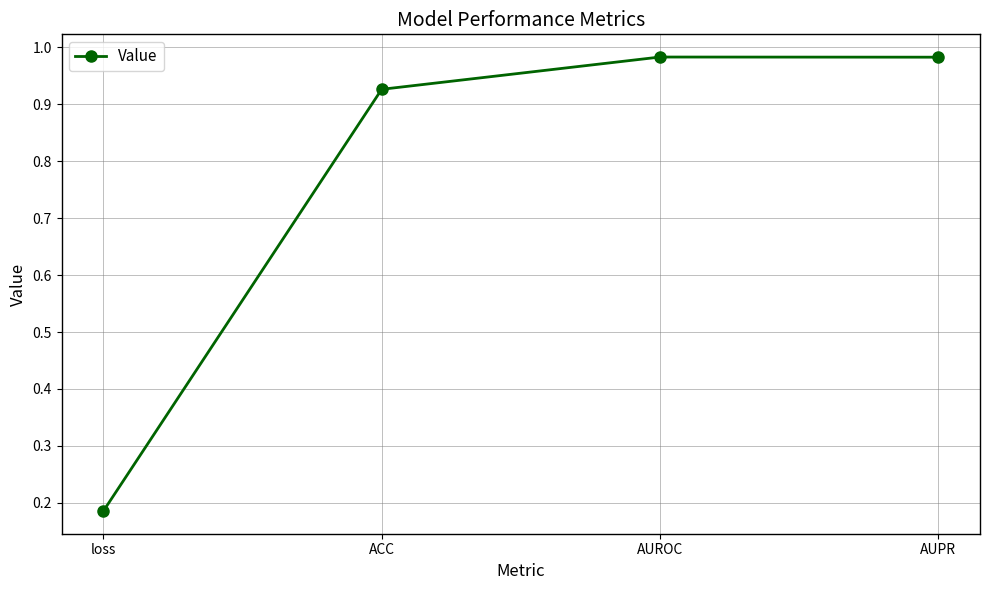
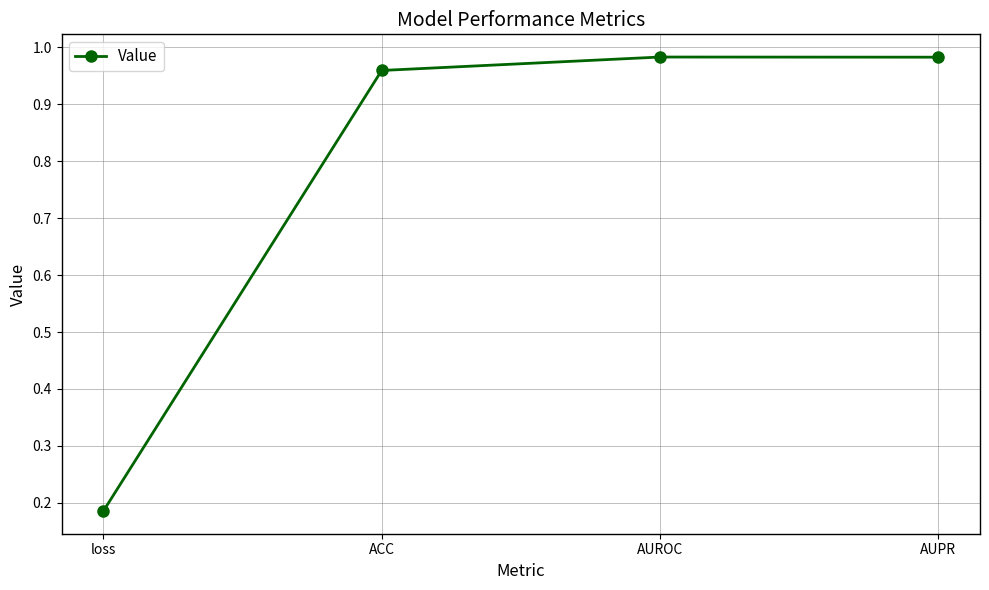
ACC: 0.93 -> 0.96
